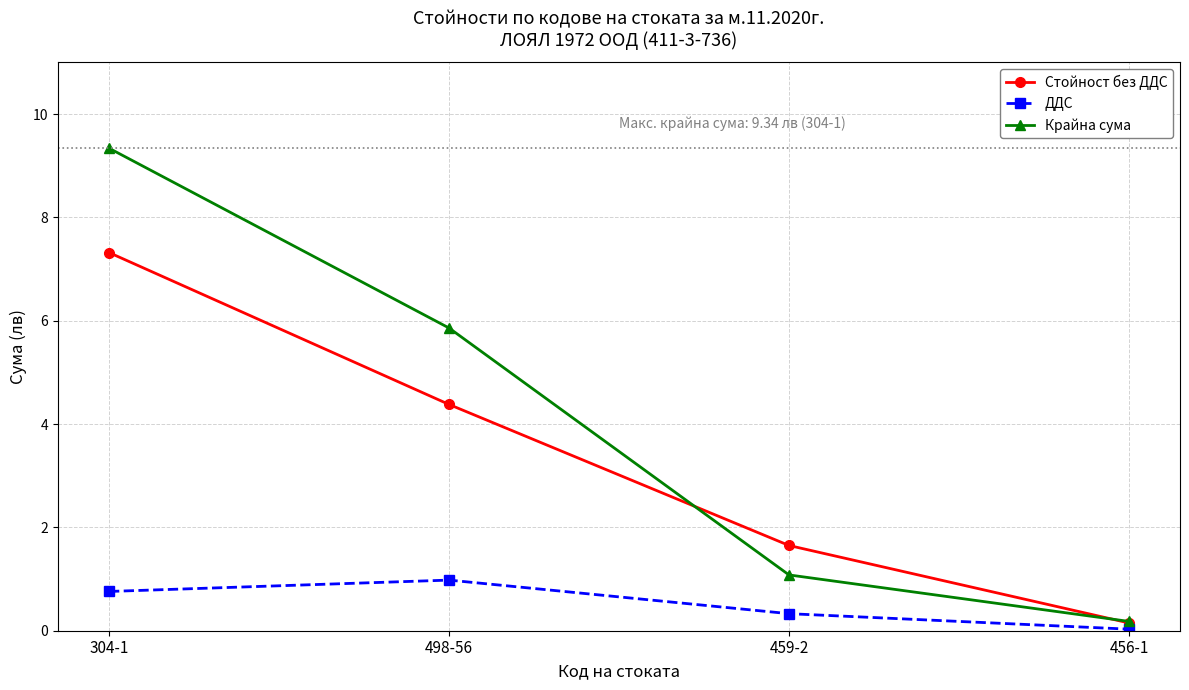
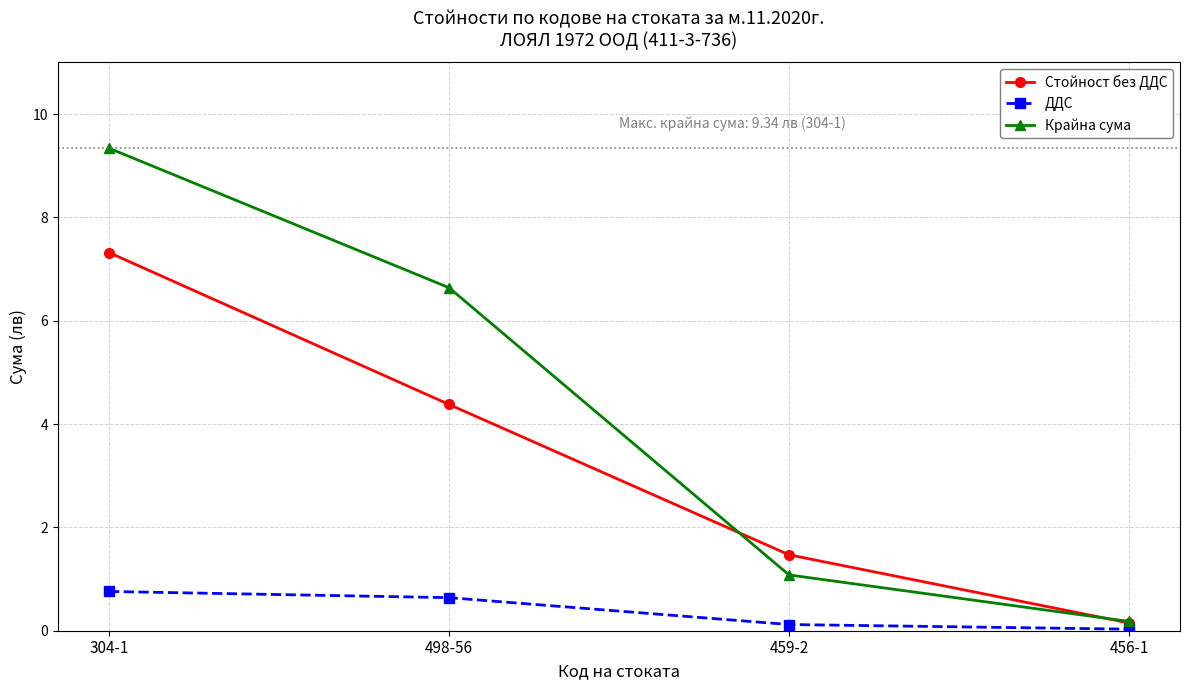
ДДС, 498-56: 1.0 -> 0.6
Крайна сума, 498-56: 5.9 -> 6.6
Стойност без ДДС, 459-2: 1.7 -> 1.5
ДДС, 459-2: 0.3 -> 0.1
